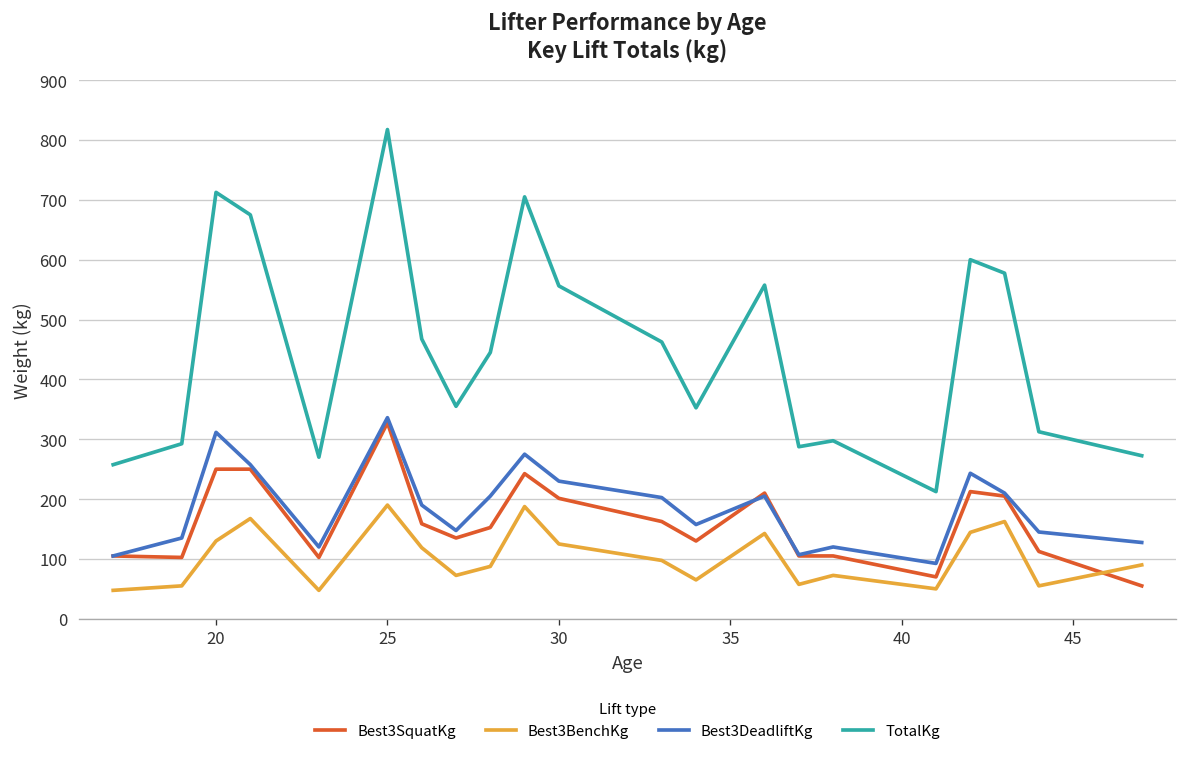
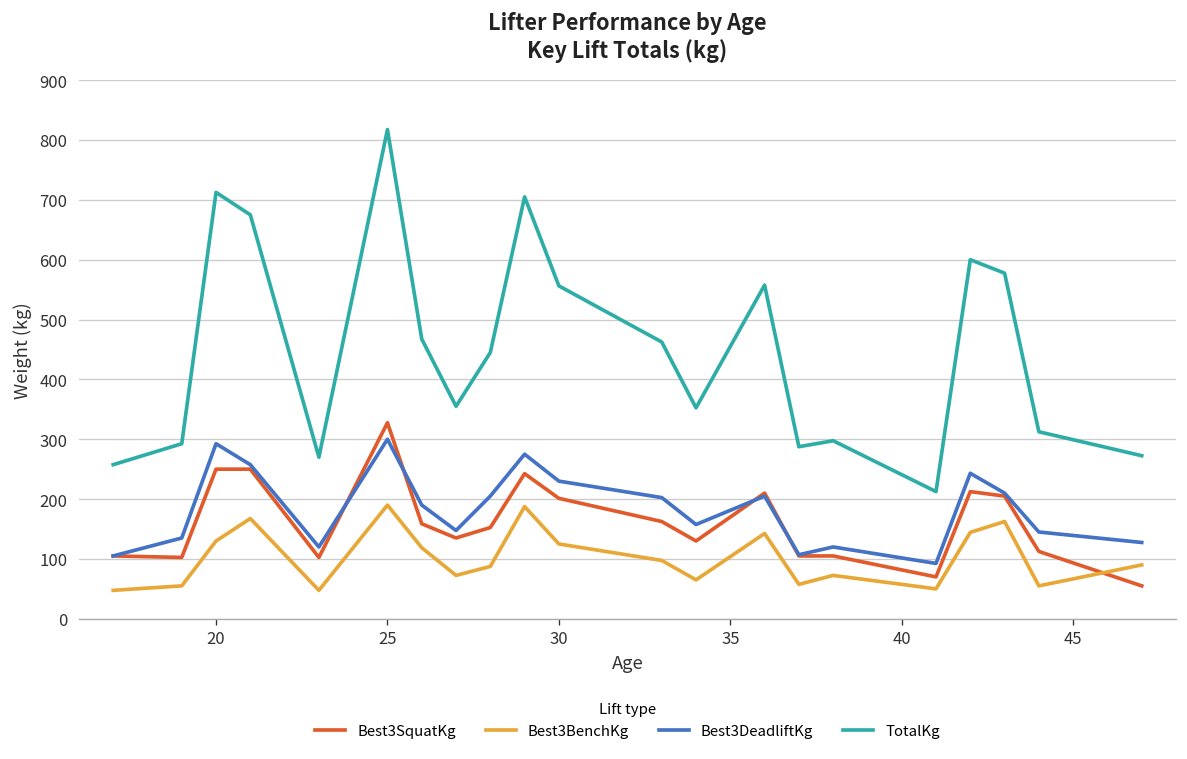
Best3DeadliftKg, 20: 310 -> 290
Best3DeadliftKg, 25: 340 -> 300
